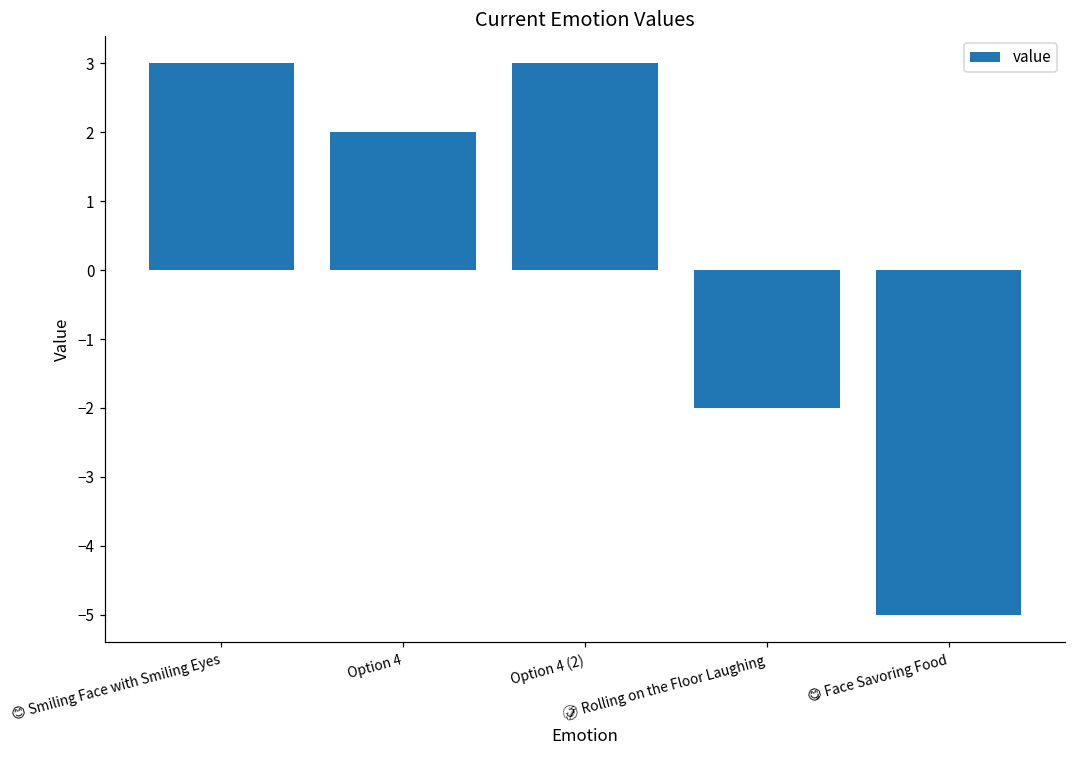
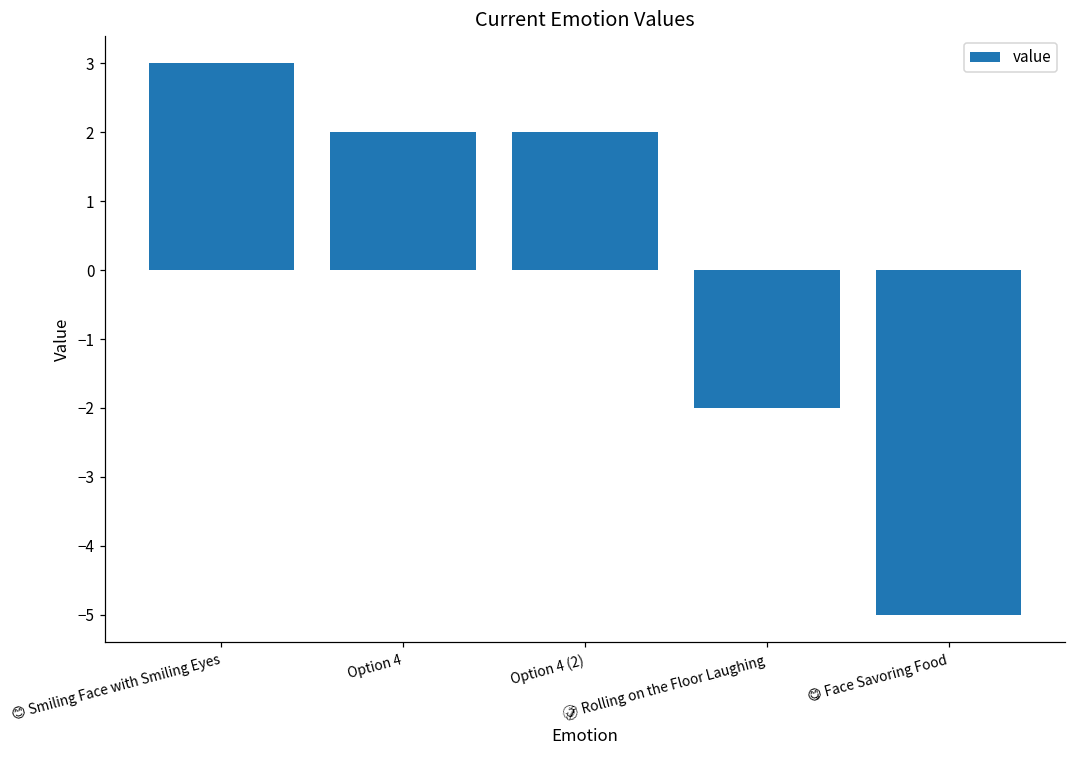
Option 4 (2): 3 -> 2
